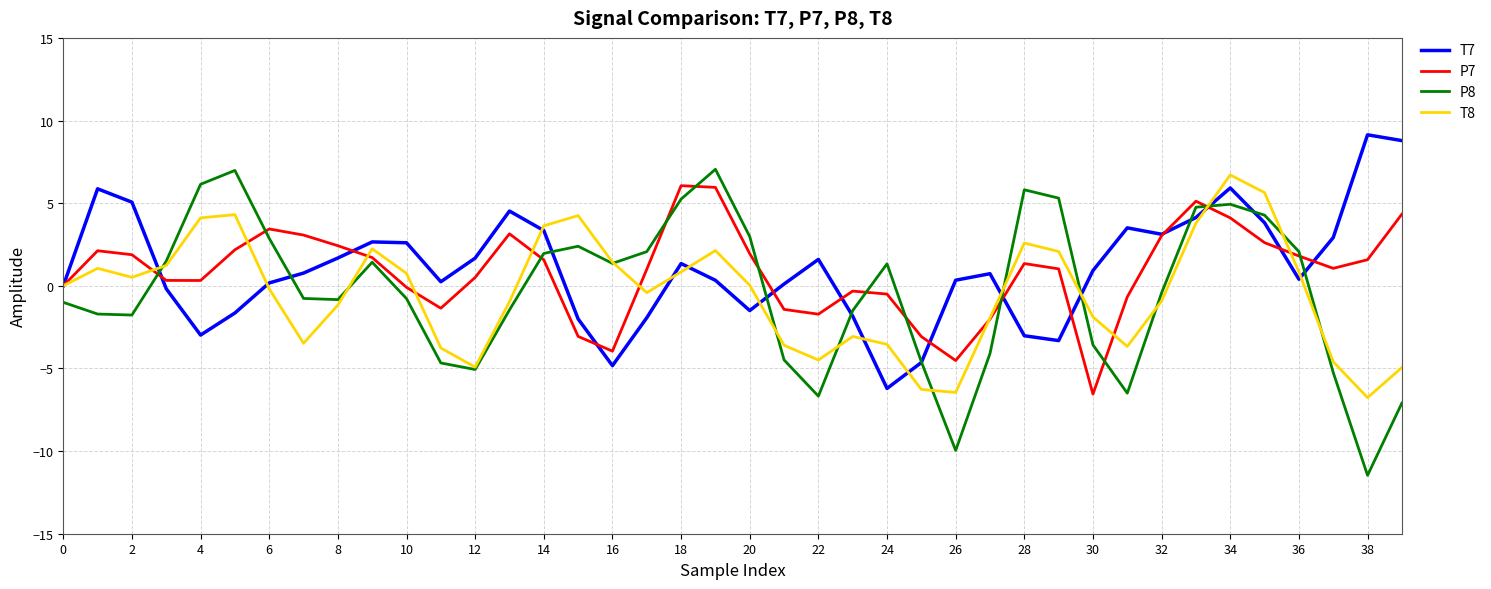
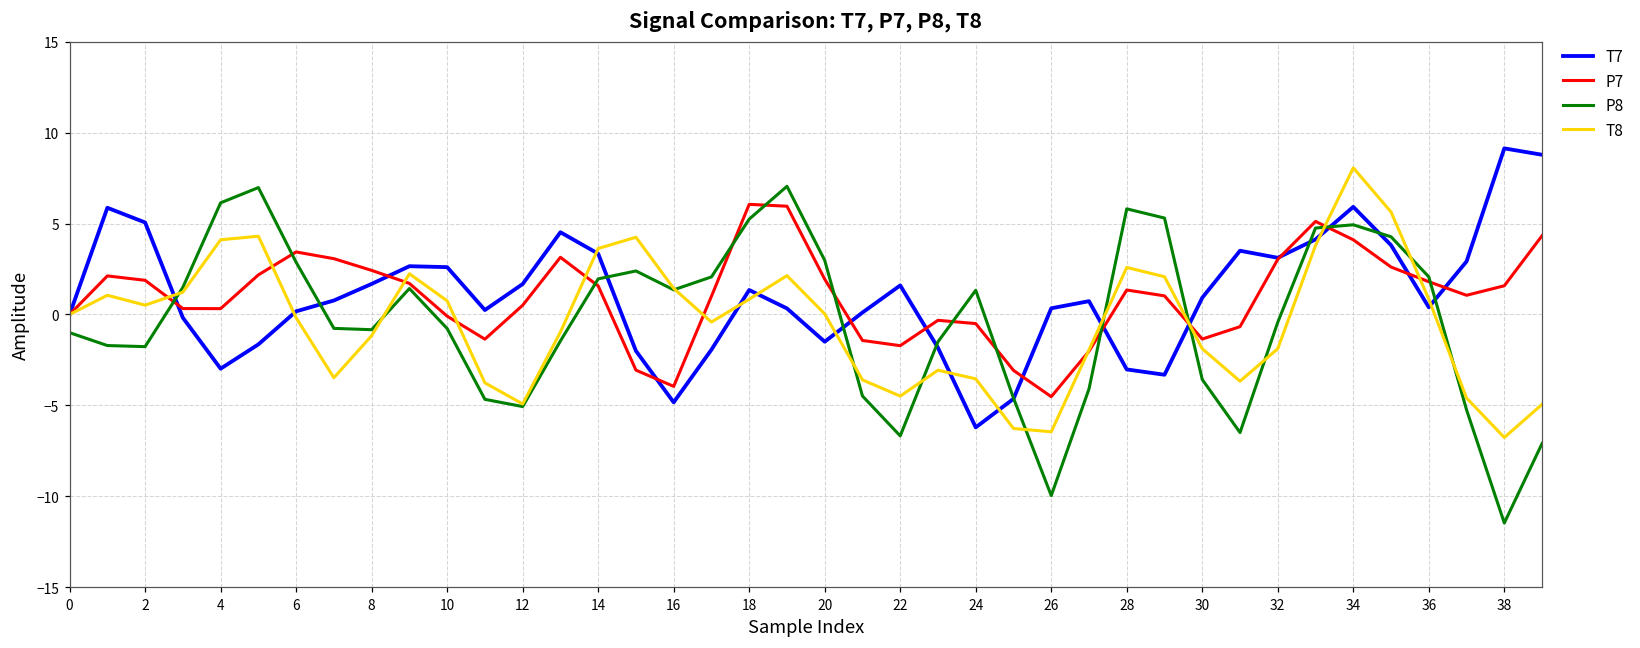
P7, 30: -6.6 -> -1.4
T8, 32: -0.9 -> -1.9
T8, 34: 6.7 -> 8.1
